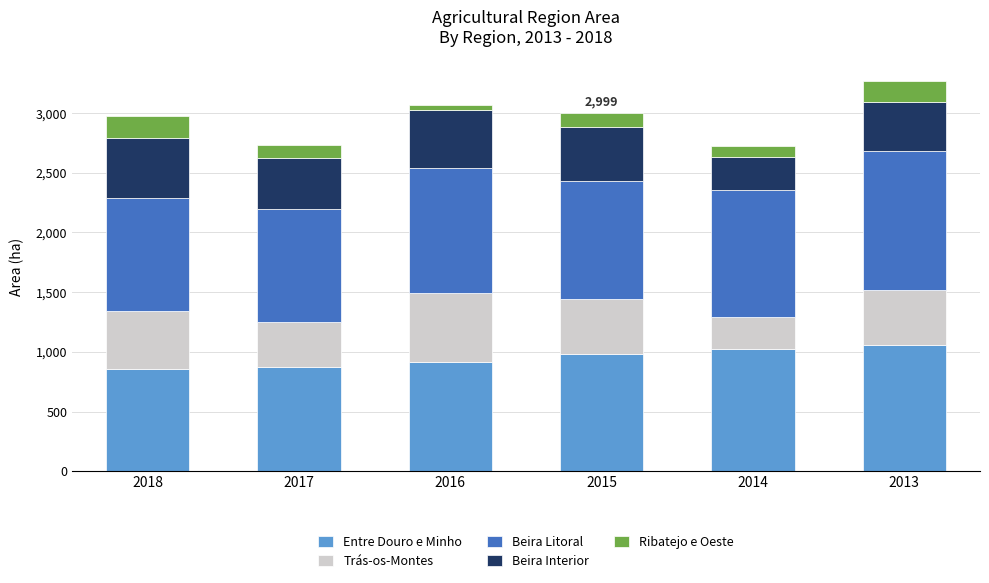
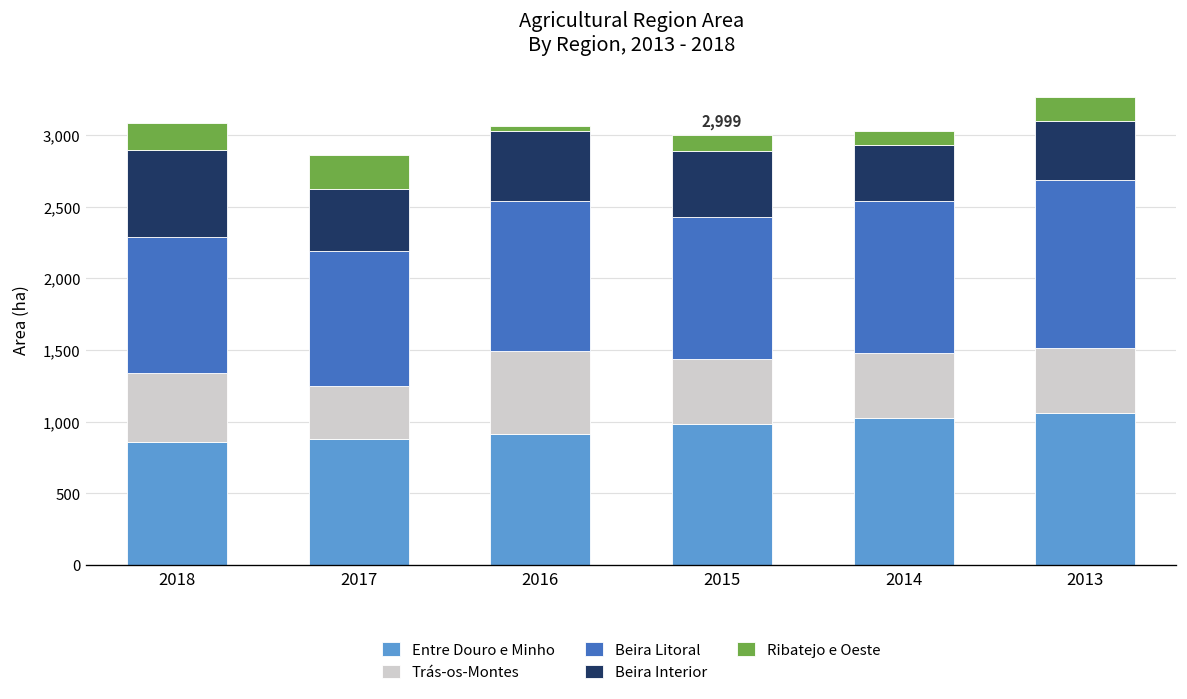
Beira Interior, 2018: 510 -> 610
Ribatejo e Oeste, 2017: 110 -> 240
Trás-os-Montes, 2014: 270 -> 460
Beira Interior, 2014: 280 -> 390
